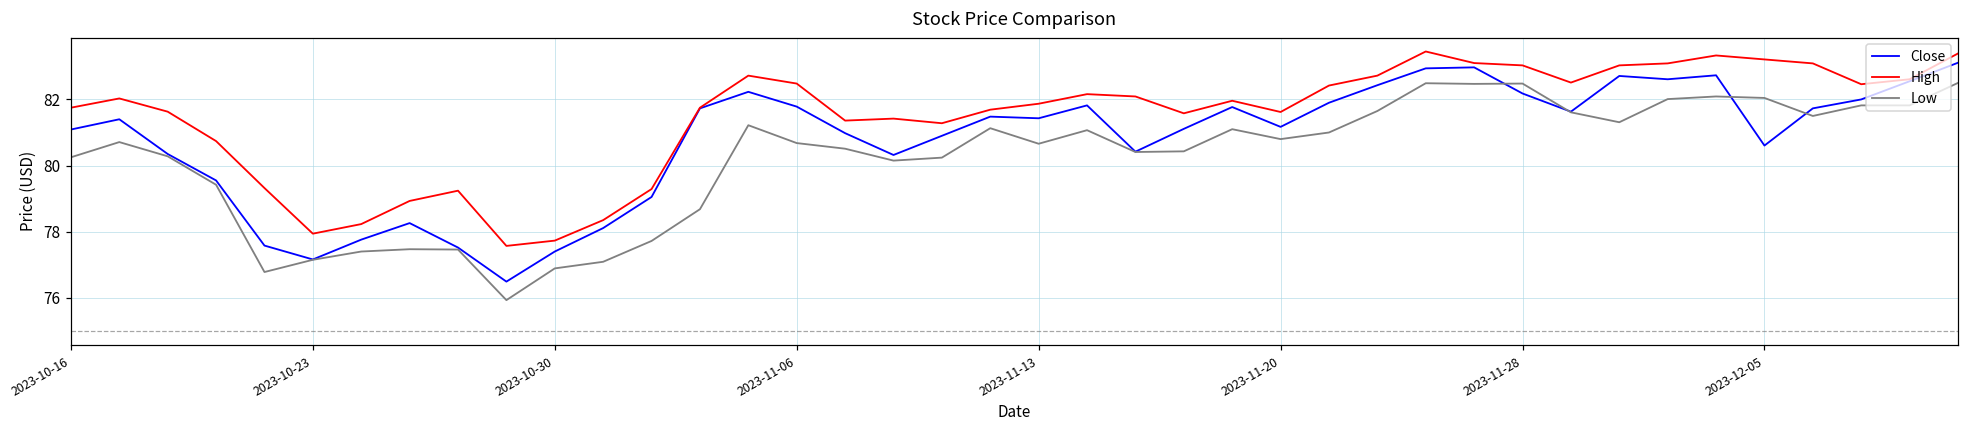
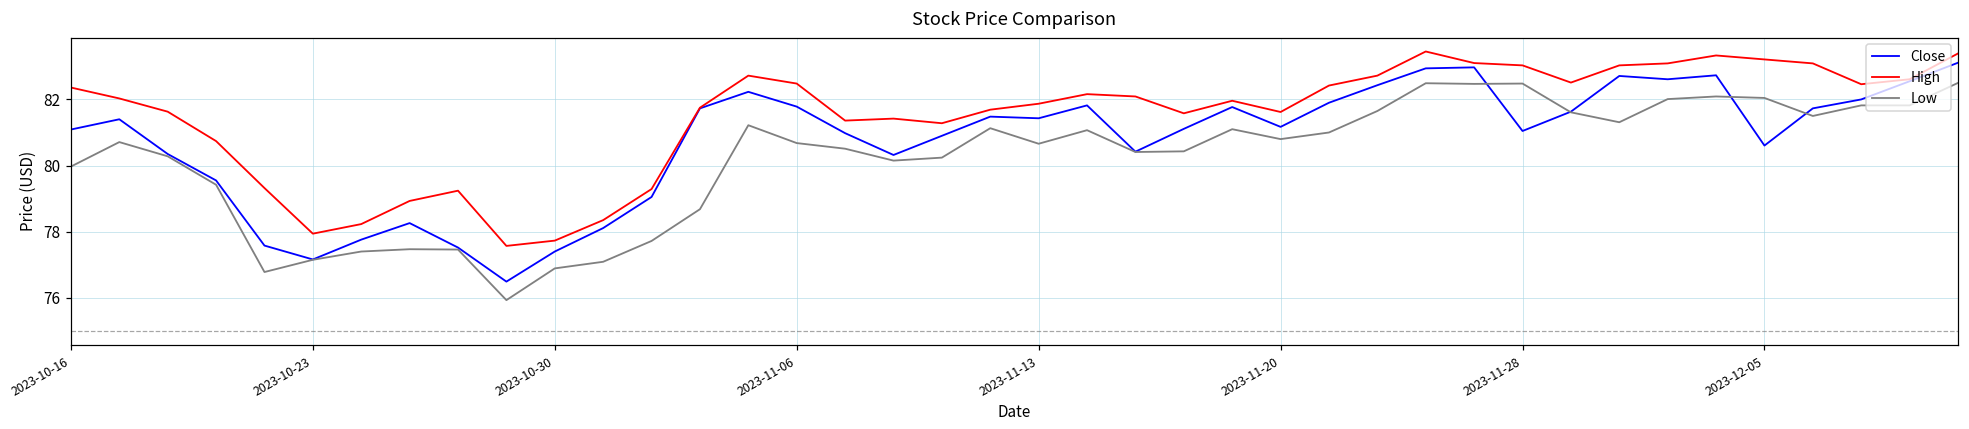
High, 2023-10-16: 81.8 -> 82.4
Low, 2023-10-16: 80.3 -> 80.0
Close, 2023-11-28: 82.2 -> 81.0
